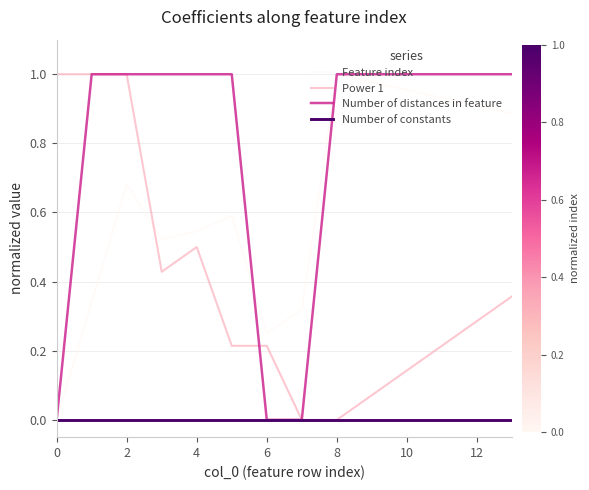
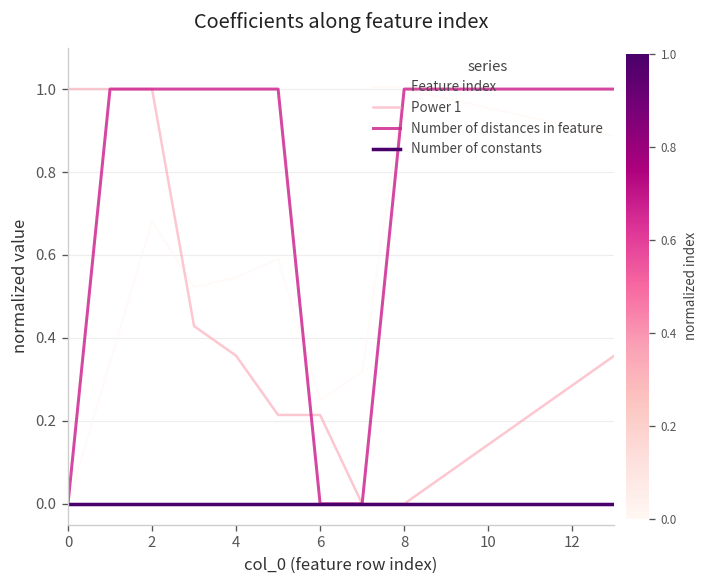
Power 1, 4: 0.50 -> 0.36
